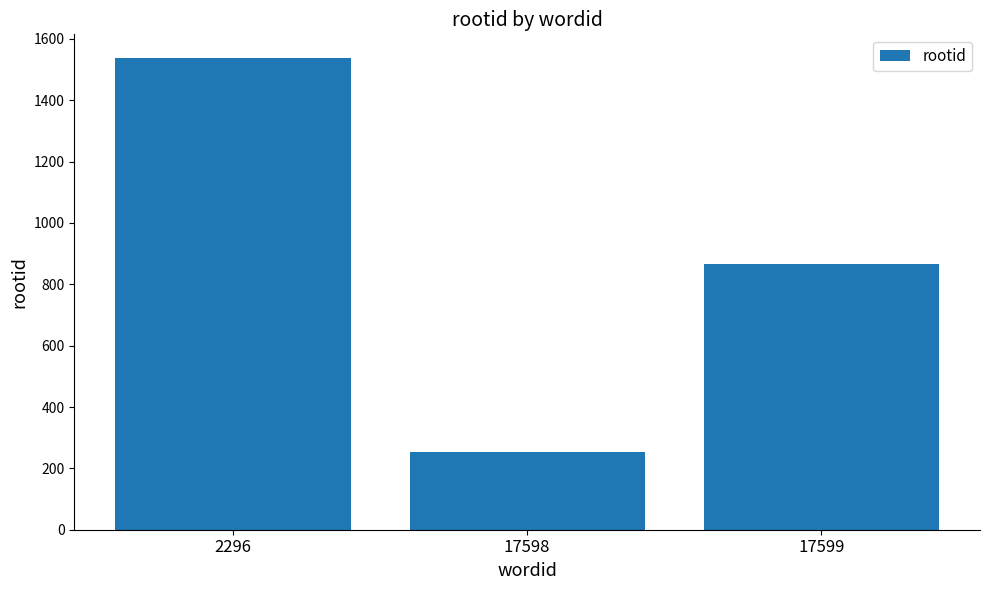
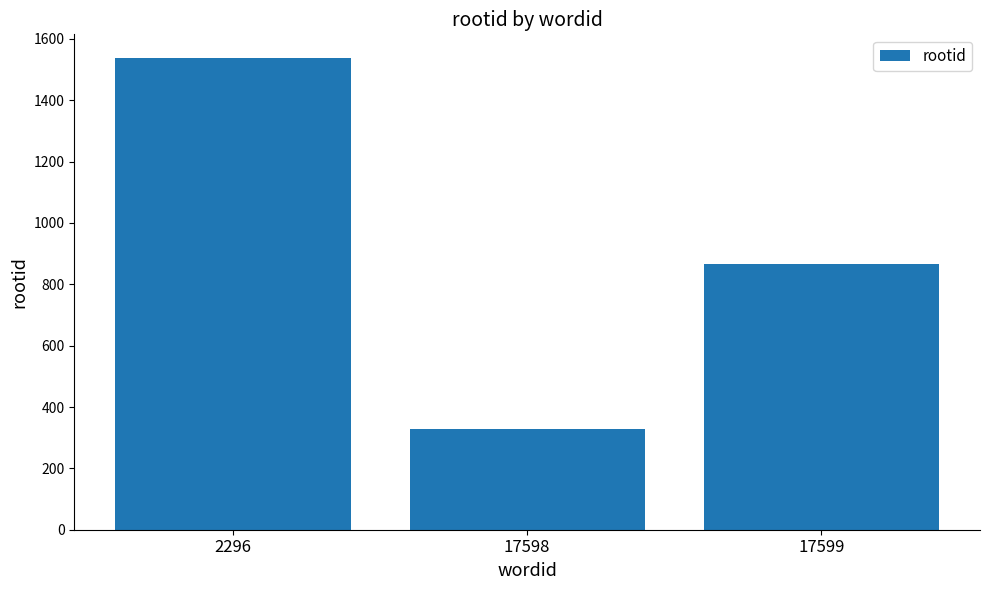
17598: 250 -> 330
